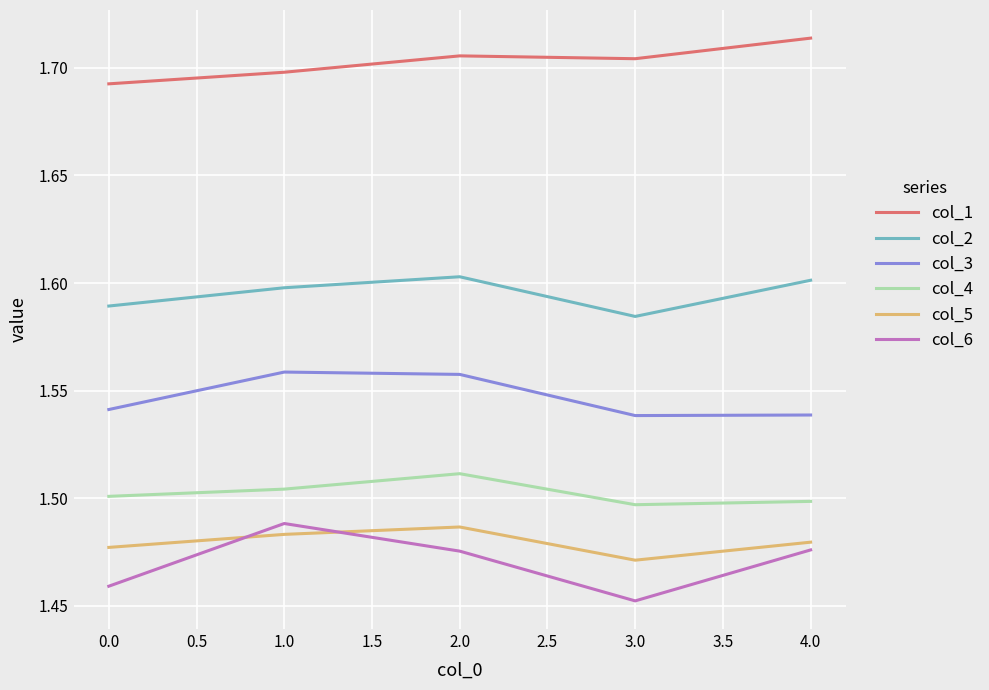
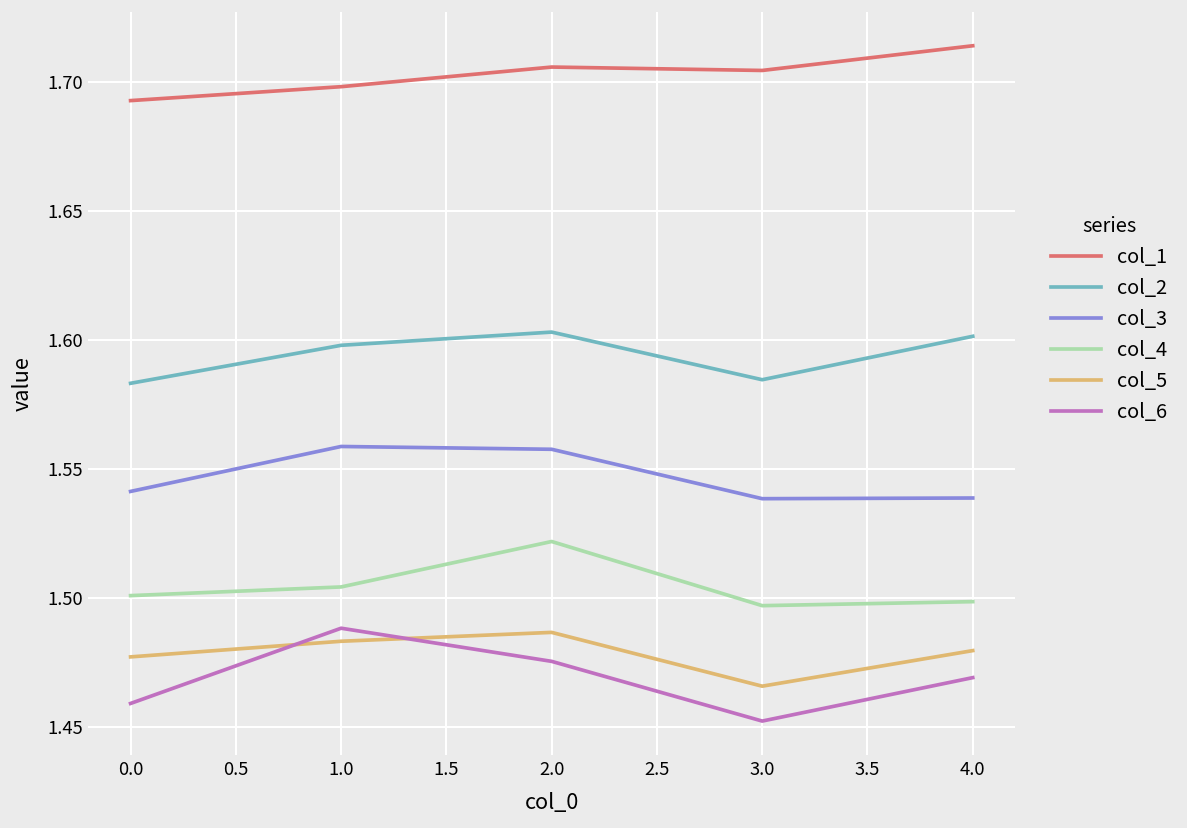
col_2, 0.0: 1.589 -> 1.583
col_4, 2.0: 1.511 -> 1.522
col_5, 3.0: 1.471 -> 1.466
col_6, 4.0: 1.476 -> 1.469
